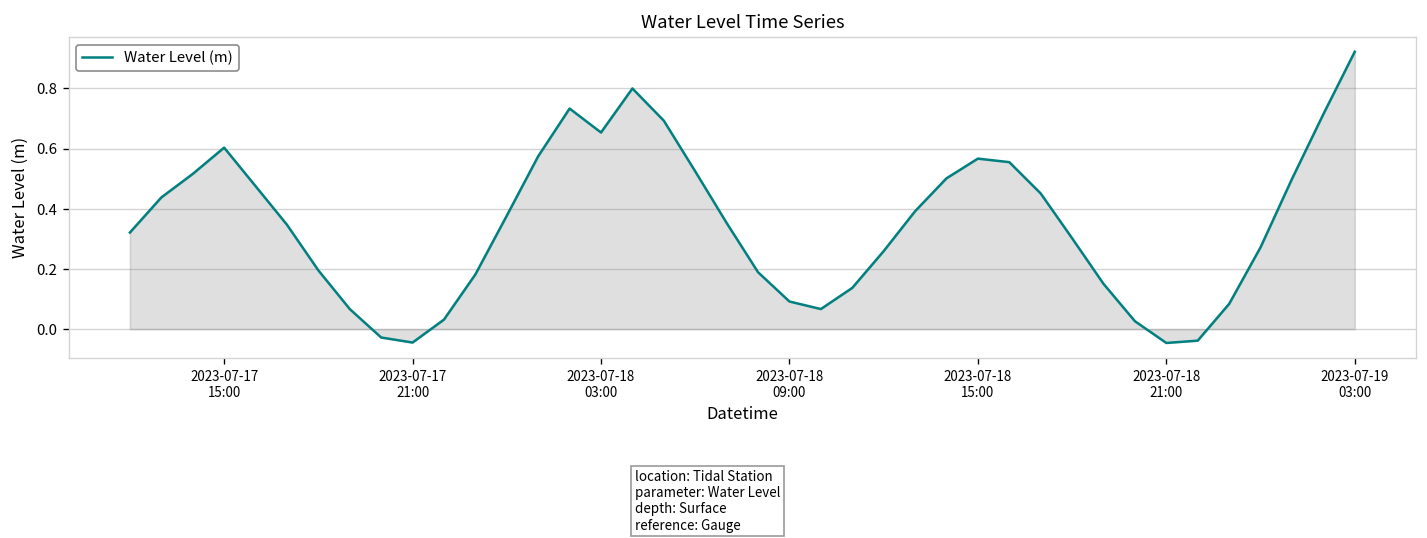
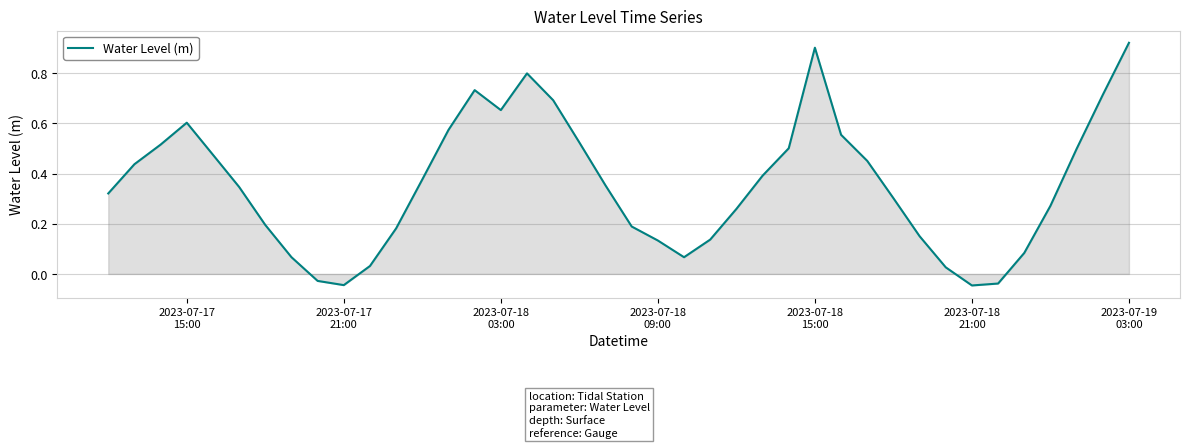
Water Level (m), 2023-07-18 09:00: 0.09 -> 0.13
Water Level (m), 2023-07-18 15:00: 0.57 -> 0.90
